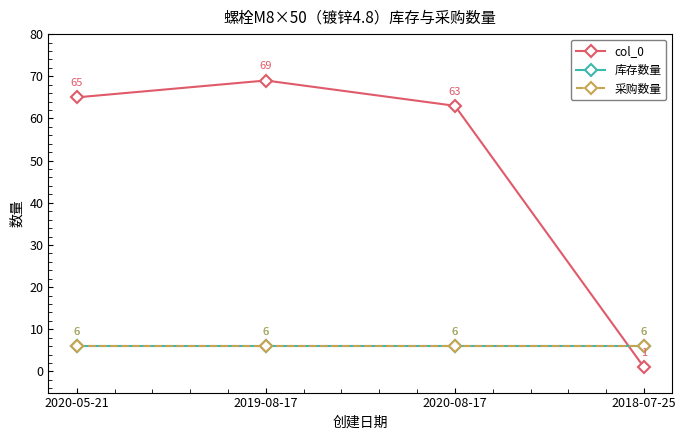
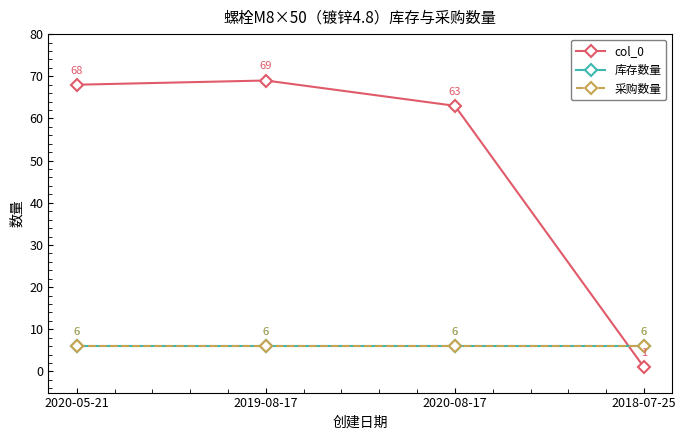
col_0, 2020-05-21: 65 -> 68
